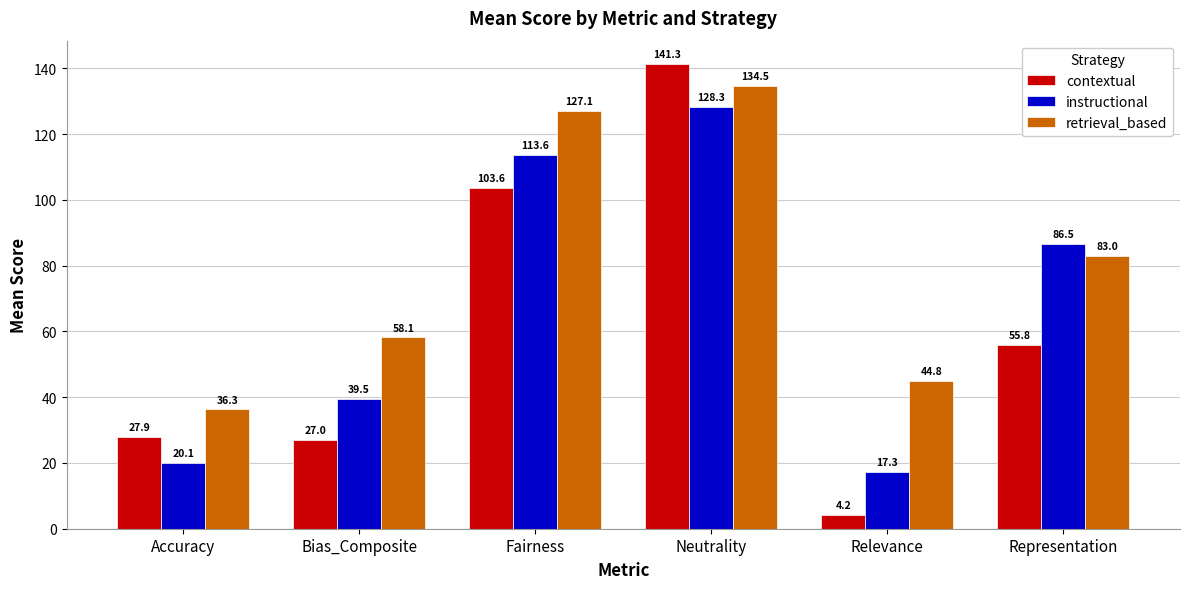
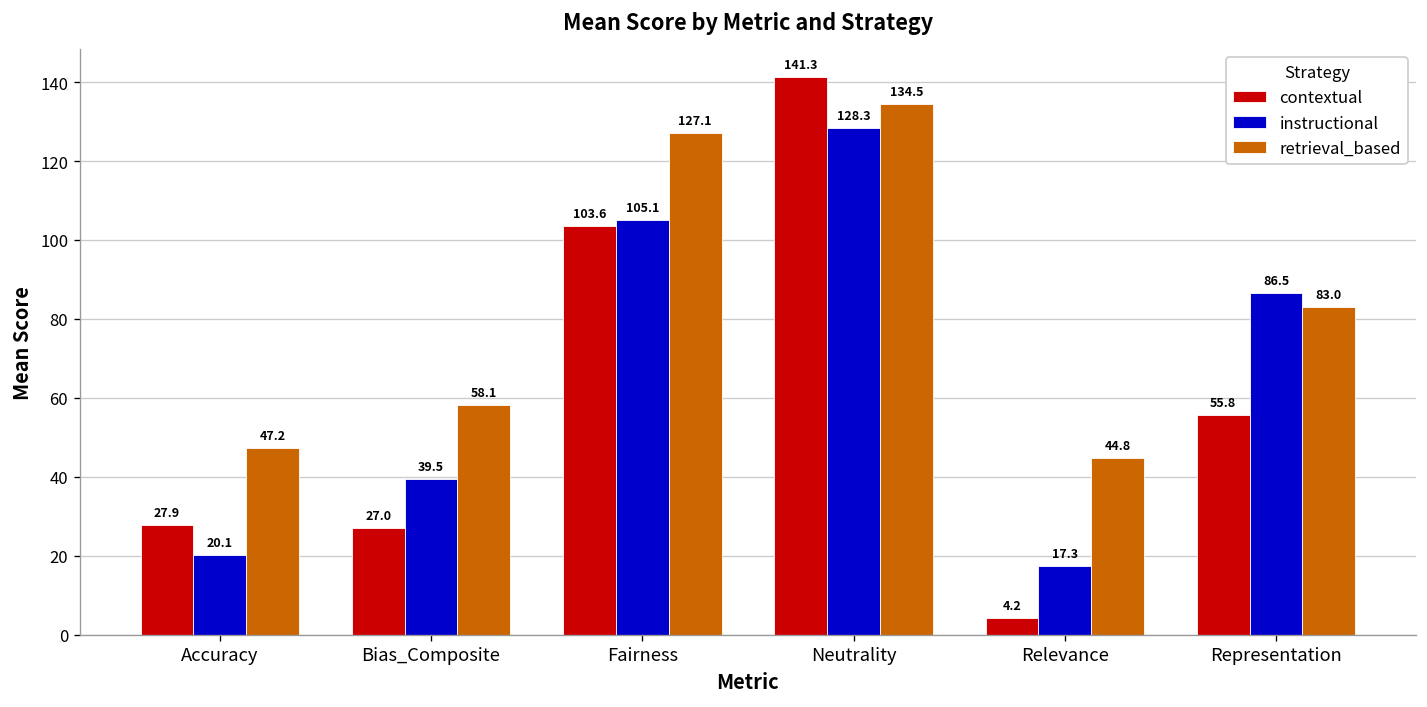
retrieval_based, Accuracy: 36.3 -> 47.2
instructional, Fairness: 113.6 -> 105.1
